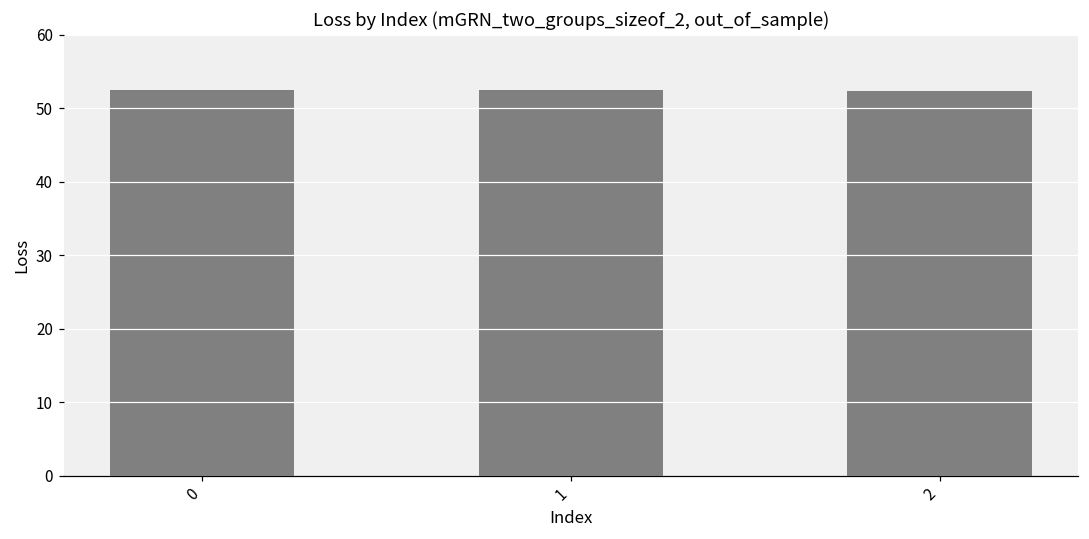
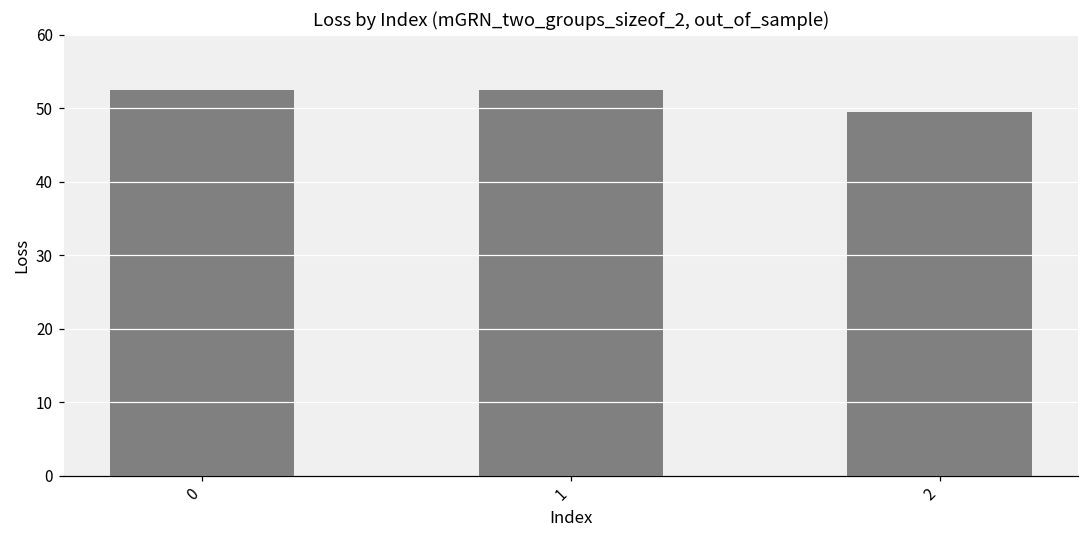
2: 52 -> 49
